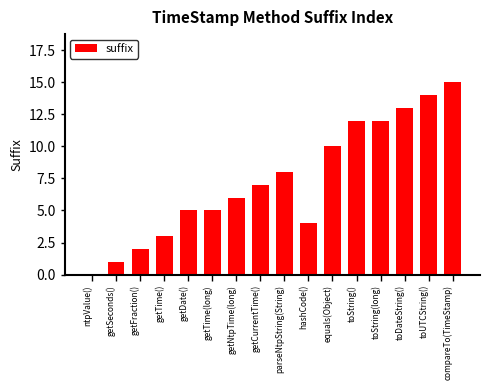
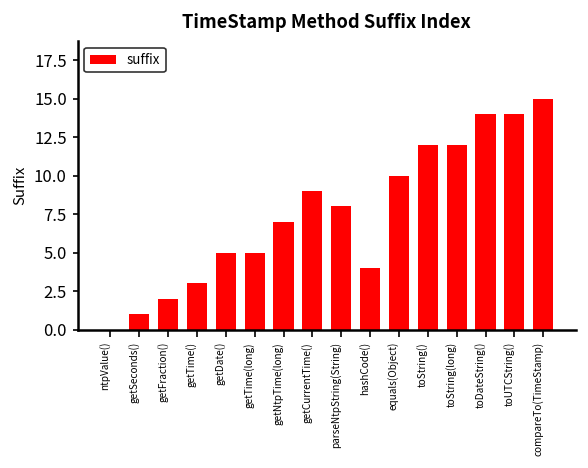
getNtpTime(long): 6 -> 7
getCurrentTime(): 7 -> 9
toDateString(): 13 -> 14
